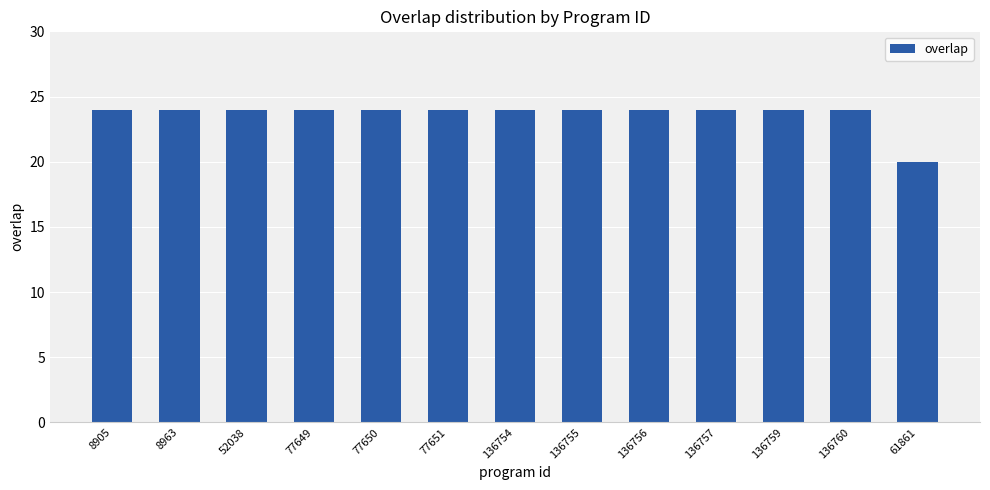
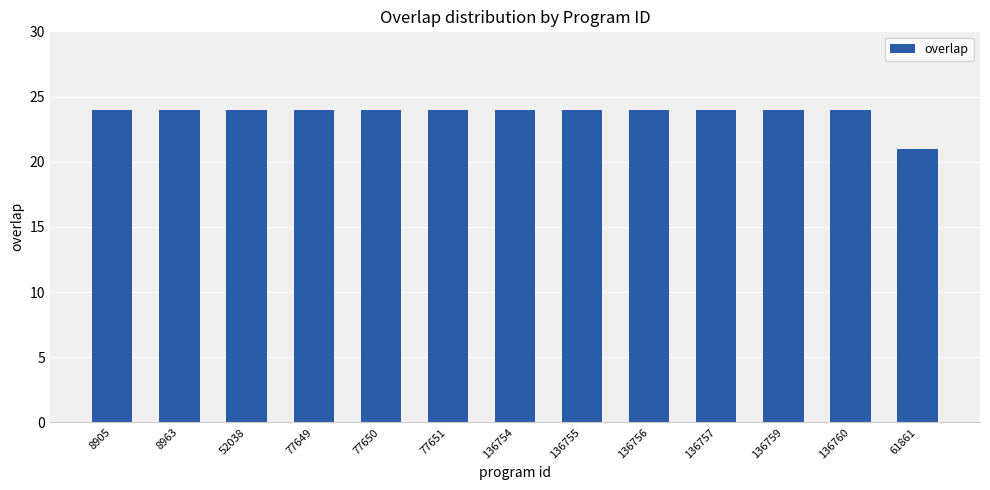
61861: 20 -> 21
